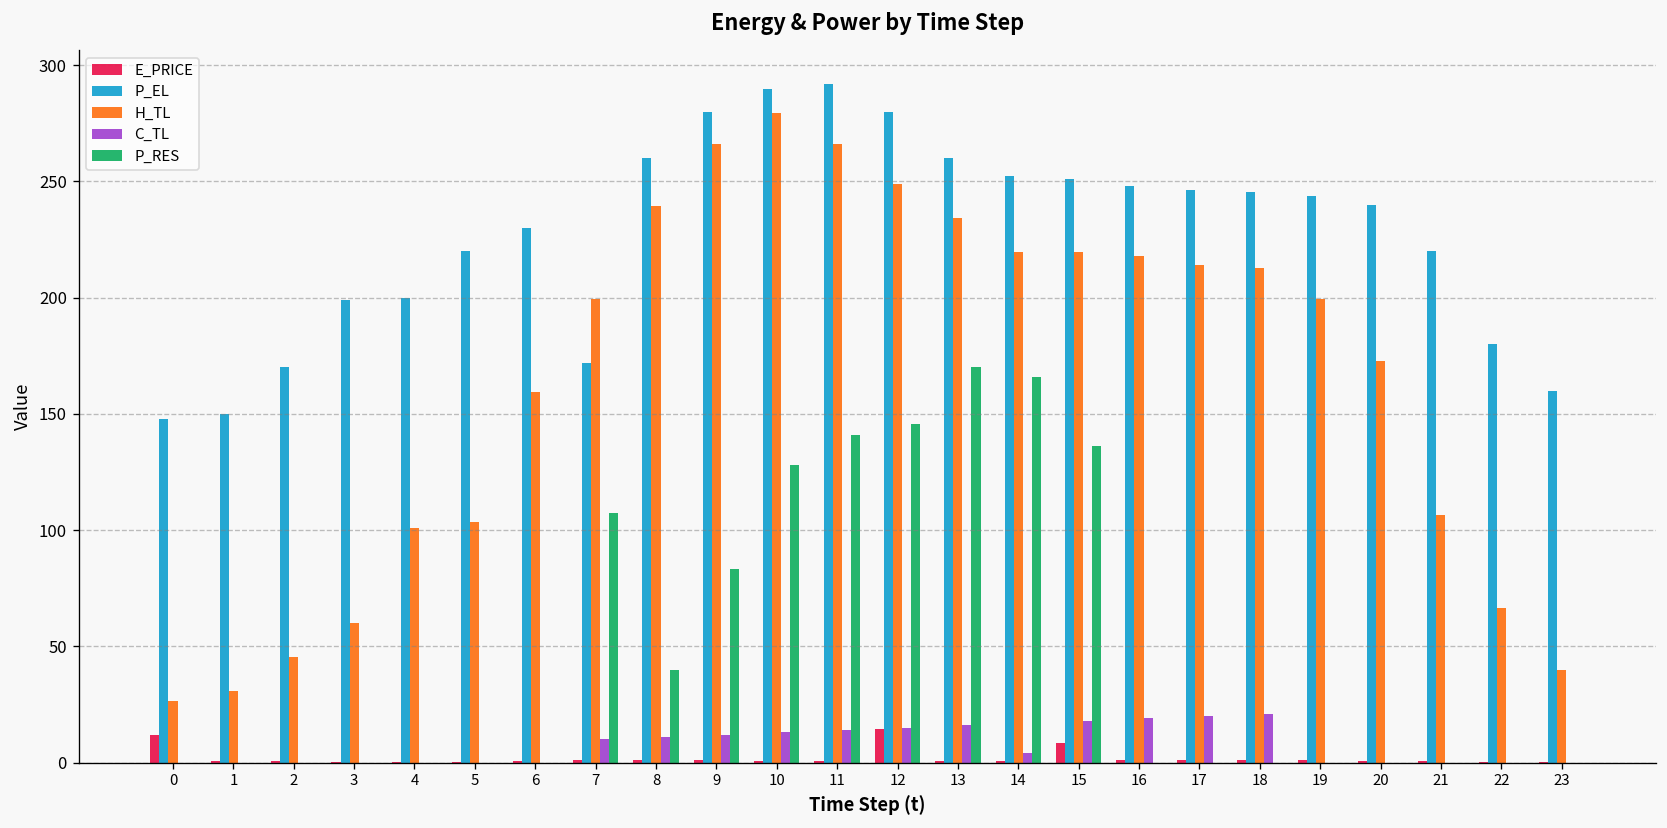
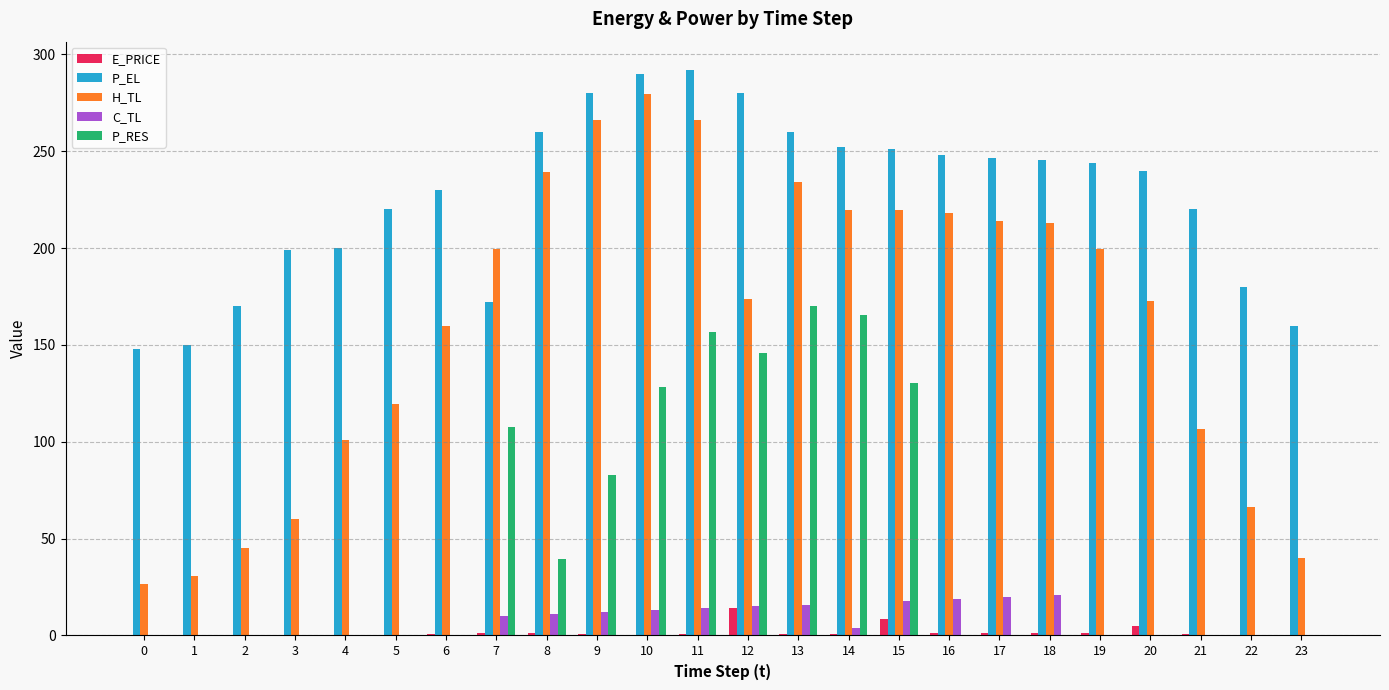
E_PRICE, 0: 12 -> 0
H_TL, 5: 104 -> 120
P_RES, 11: 141 -> 157
H_TL, 12: 249 -> 174
P_RES, 15: 136 -> 130
E_PRICE, 20: 1 -> 5
